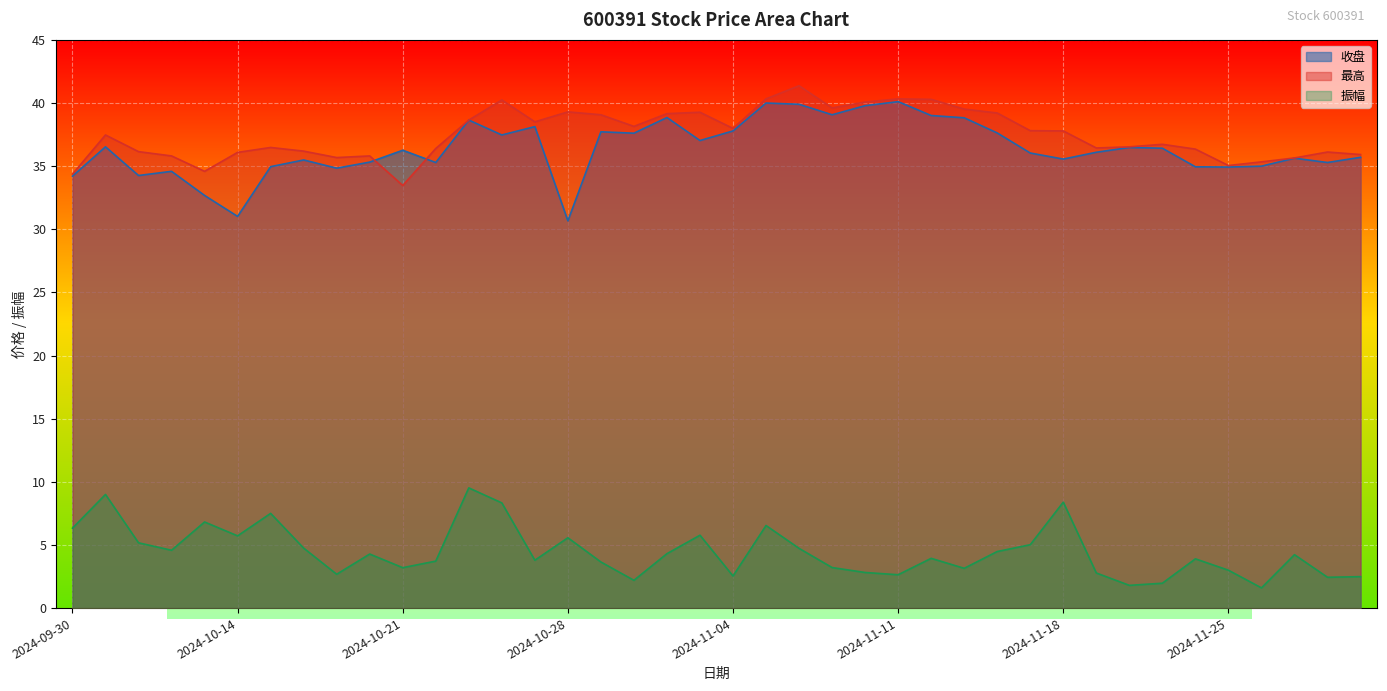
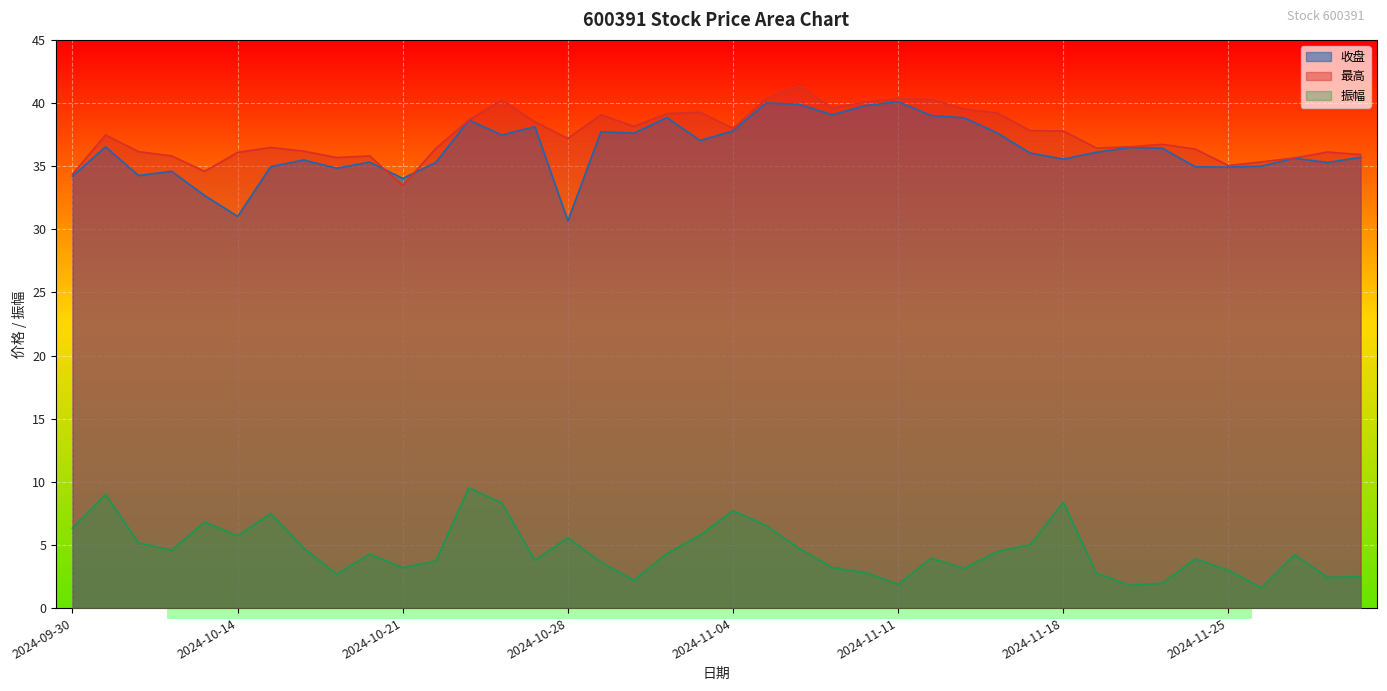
收盘, 2024-10-21: 36.3 -> 34.0
最高, 2024-10-28: 39.3 -> 37.2
振幅, 2024-11-04: 2.5 -> 7.7
振幅, 2024-11-11: 2.6 -> 1.9
